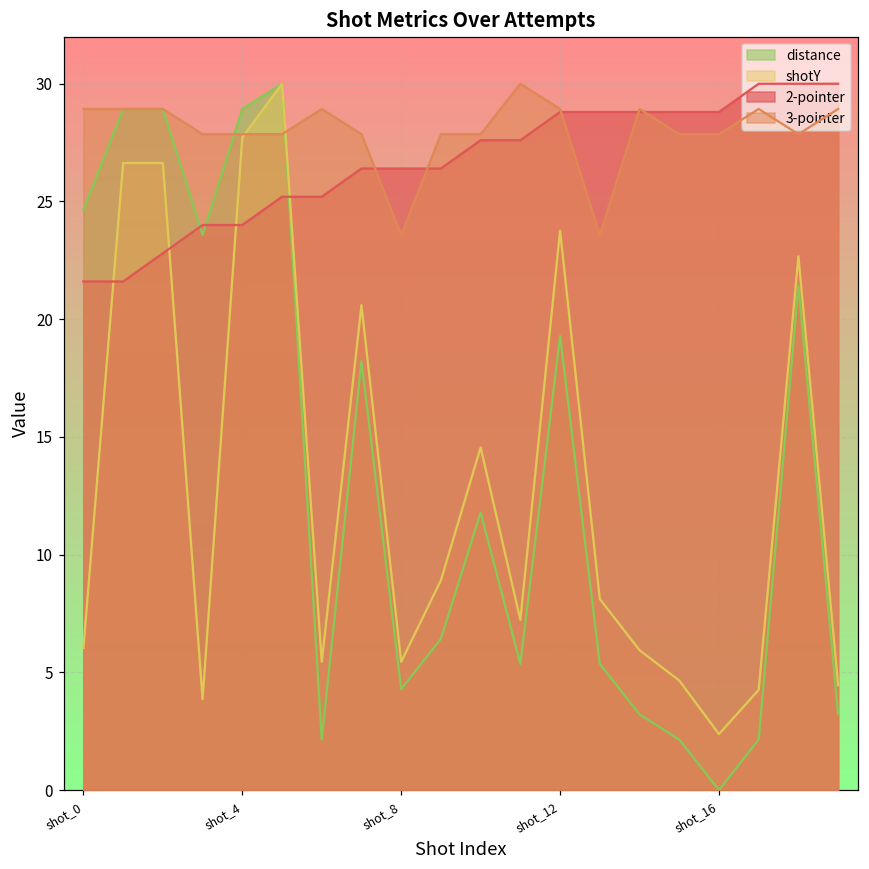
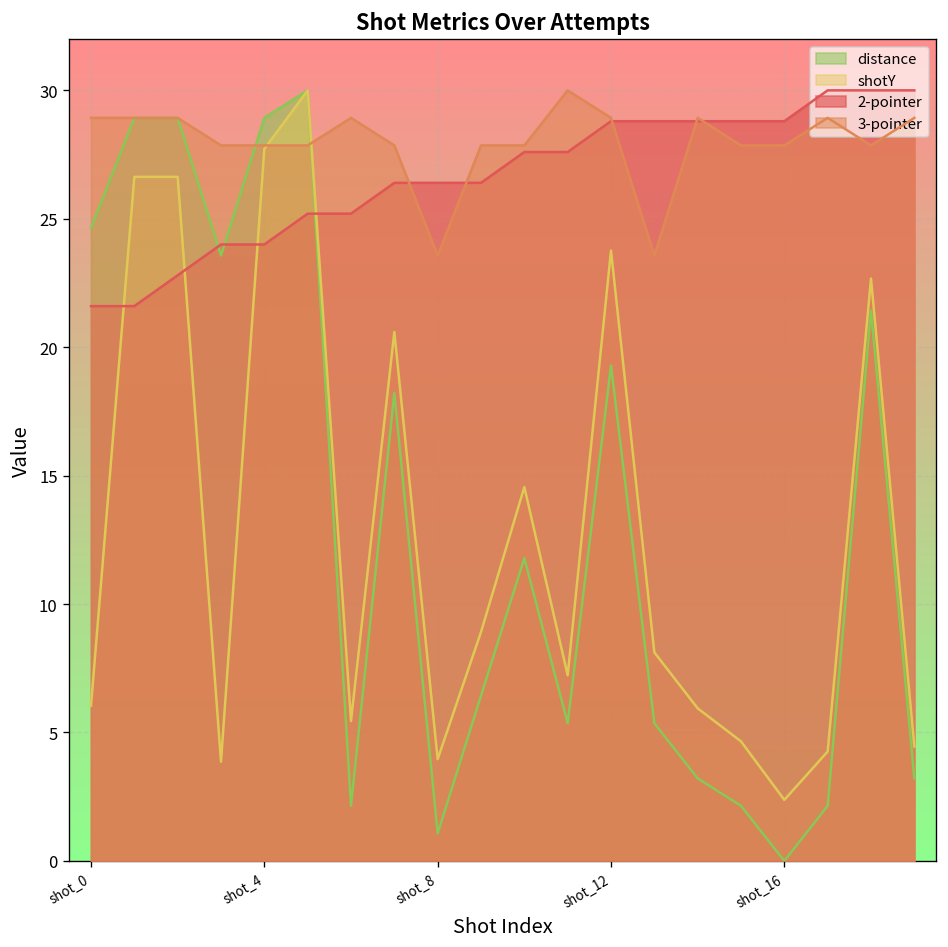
distance, shot_8: 4.3 -> 1.1
shotY, shot_8: 5.4 -> 4.0
